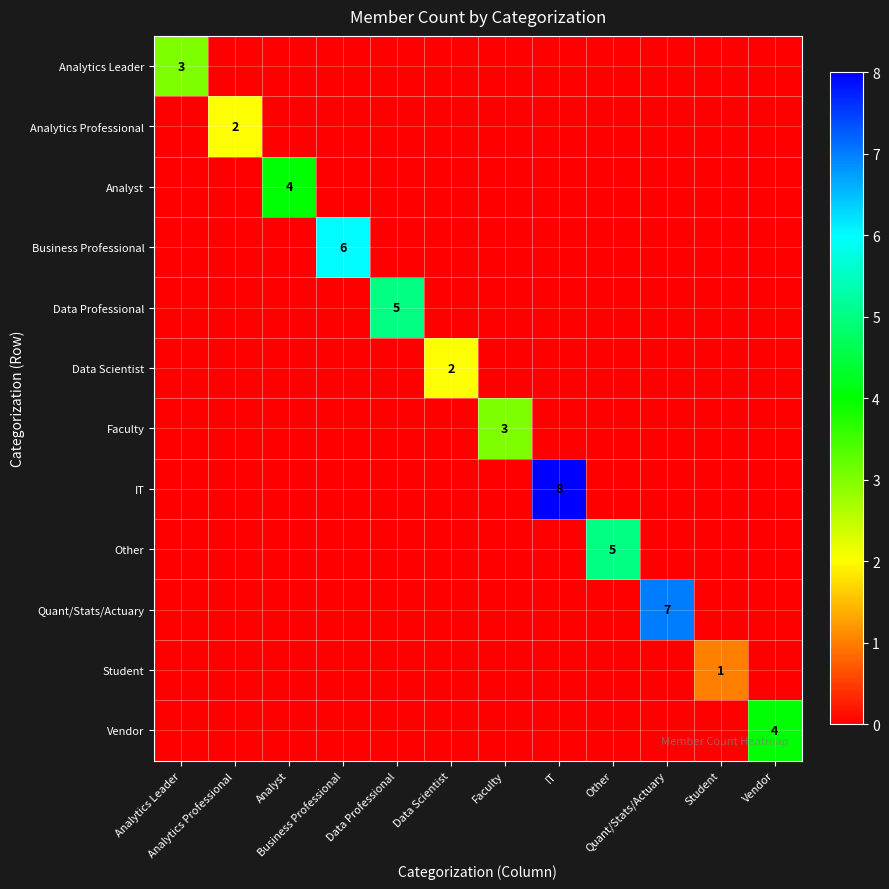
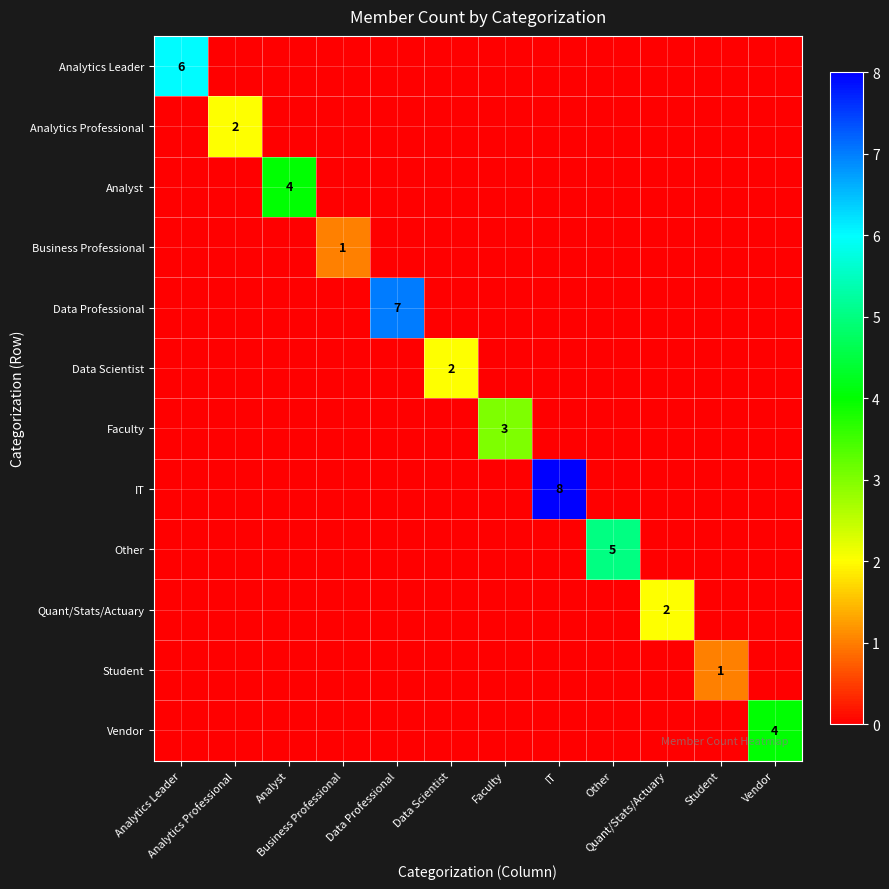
Analytics Leader, Analytics Leader: 3 -> 6
Business Professional, Business Professional: 6 -> 1
Data Professional, Data Professional: 5 -> 7
Quant/Stats/Actuary, Quant/Stats/Actuary: 7 -> 2
